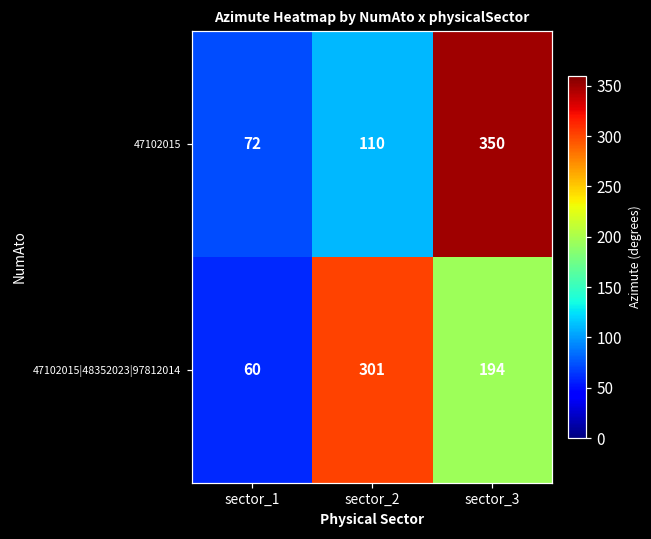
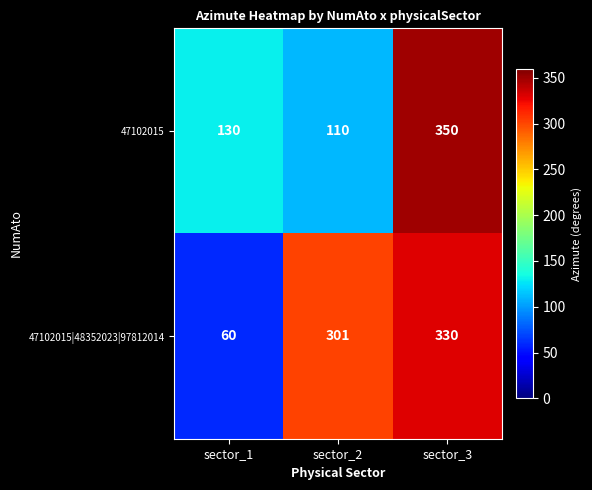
47102015, sector_1: 72 -> 130
47102015|48352023|97812014, sector_3: 194 -> 330
